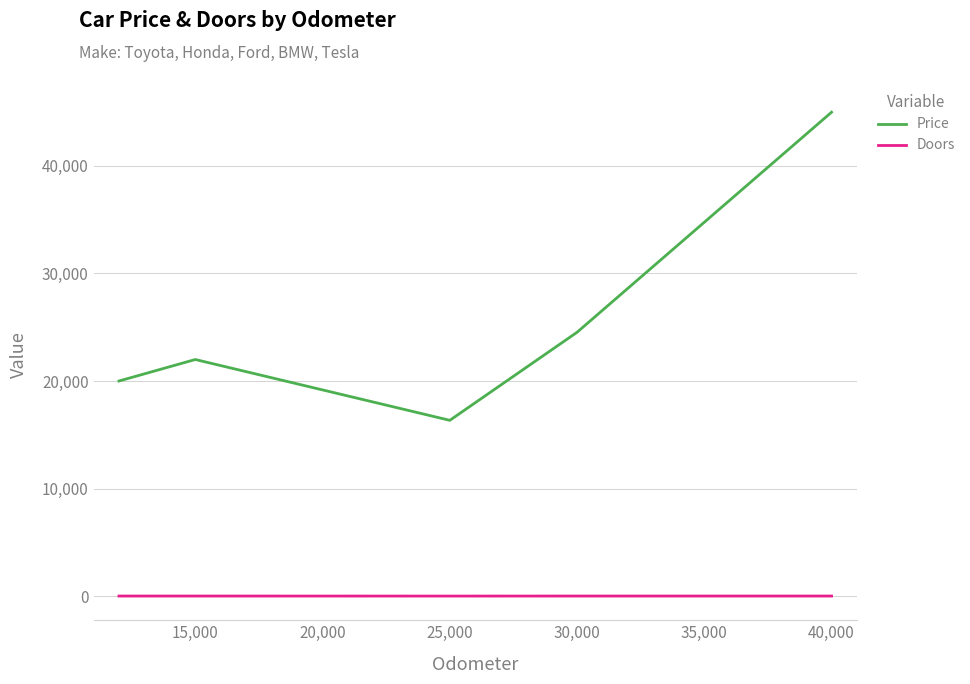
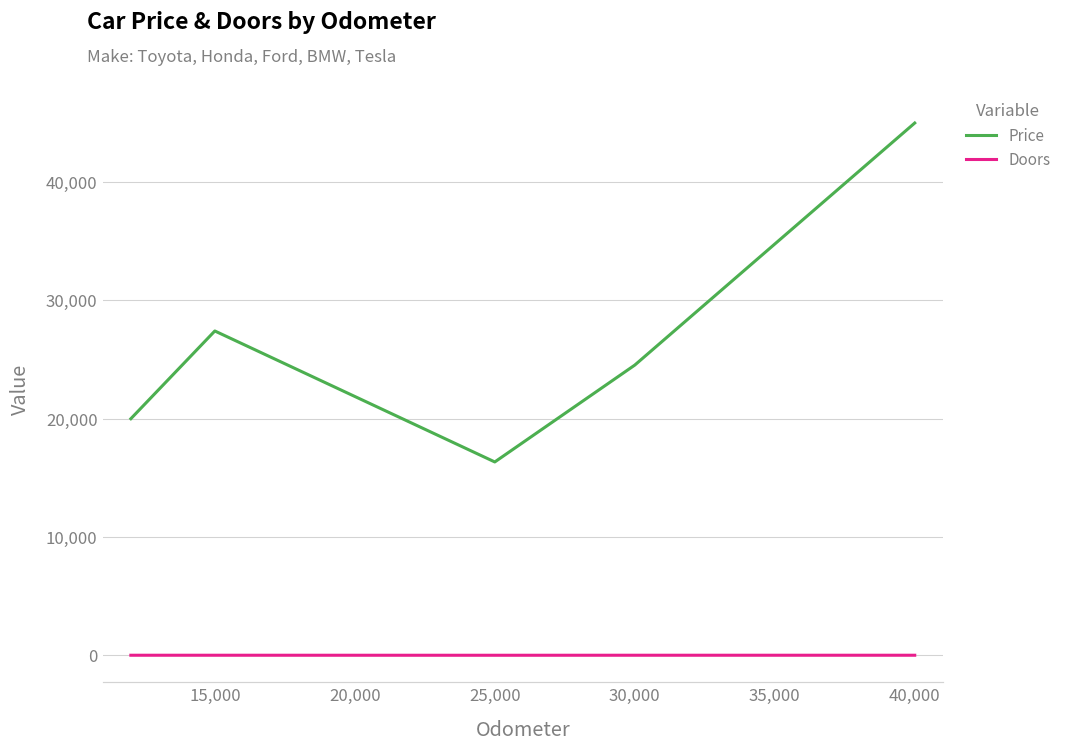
Price, 15,000: 22,000 -> 27,400
